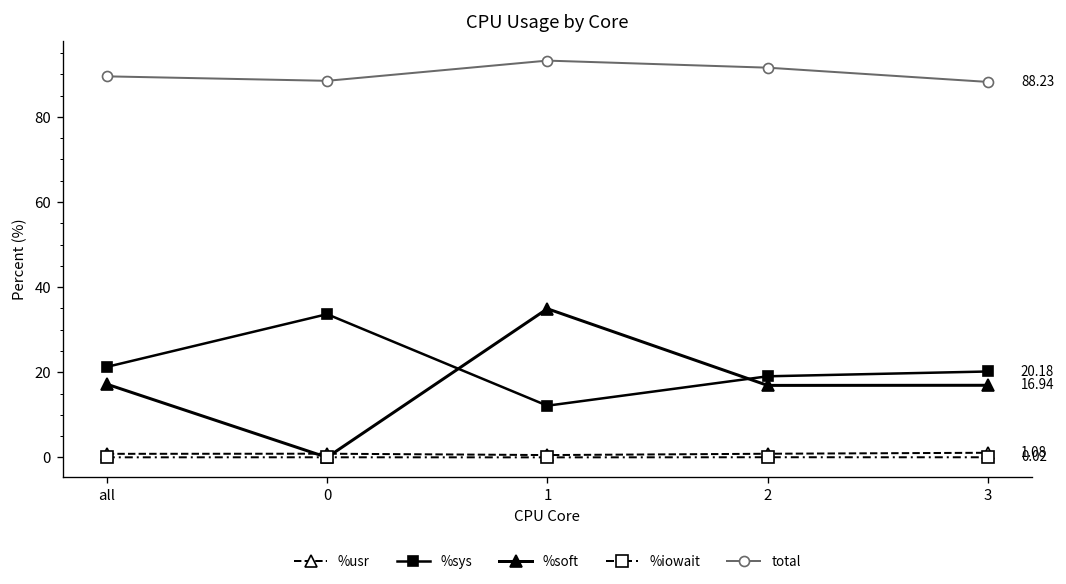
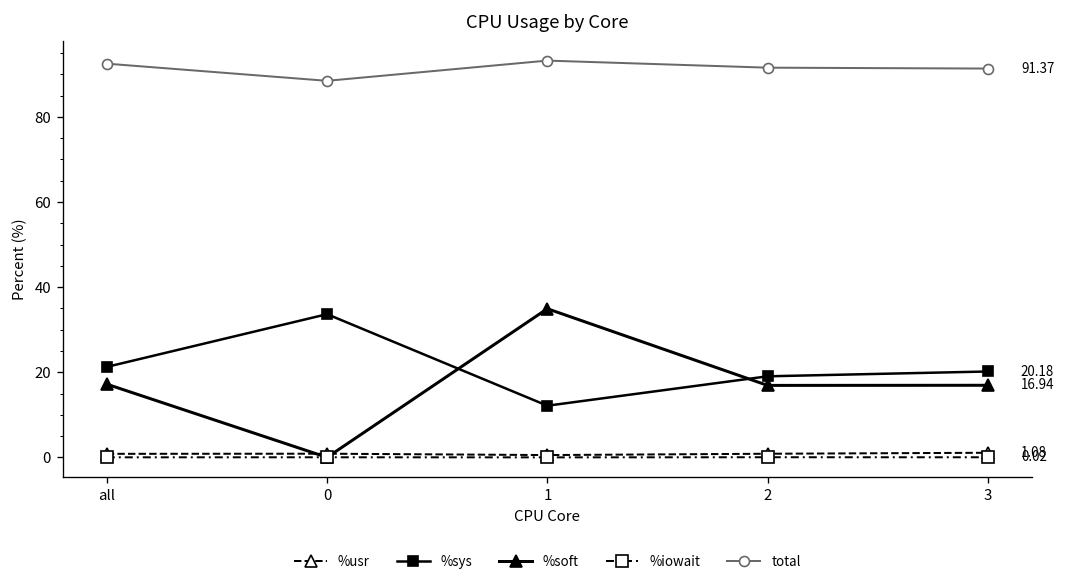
total, all: 90 -> 93
total, 3: 88.23 -> 91.37
